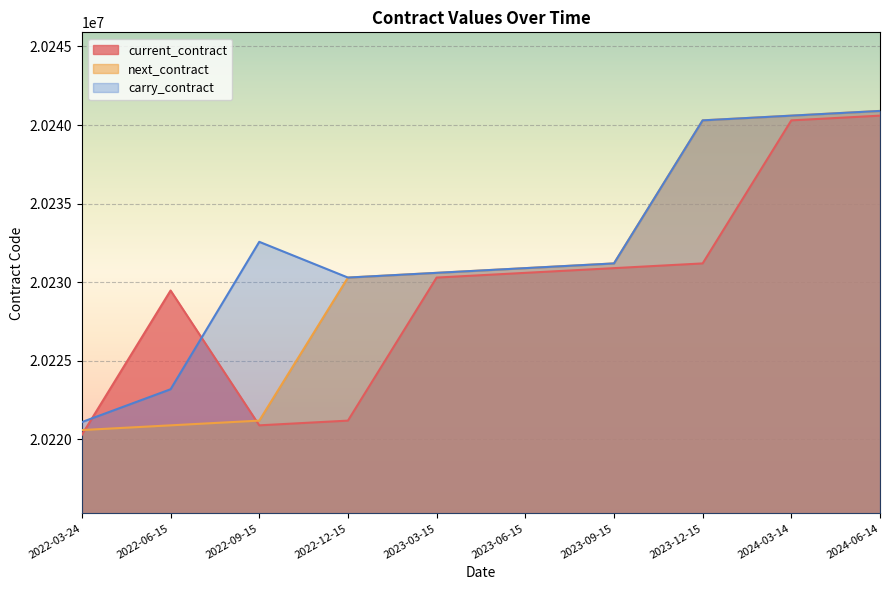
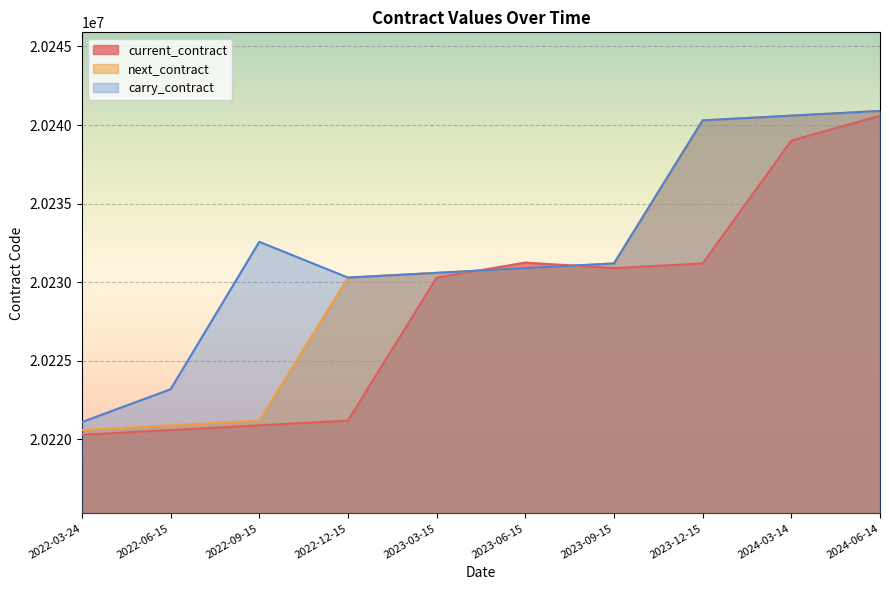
current_contract, 2022-06-15: 20229500 -> 20220600
current_contract, 2023-06-15: 20230600 -> 20231300
current_contract, 2024-03-14: 20240300 -> 20239000
